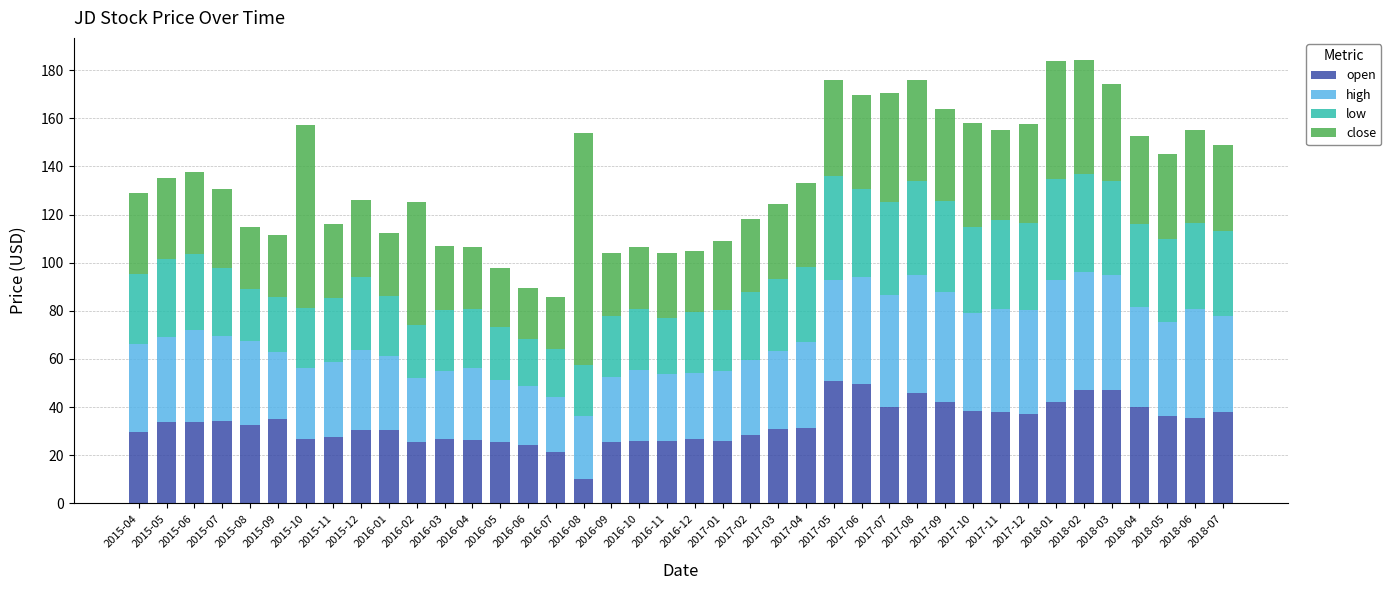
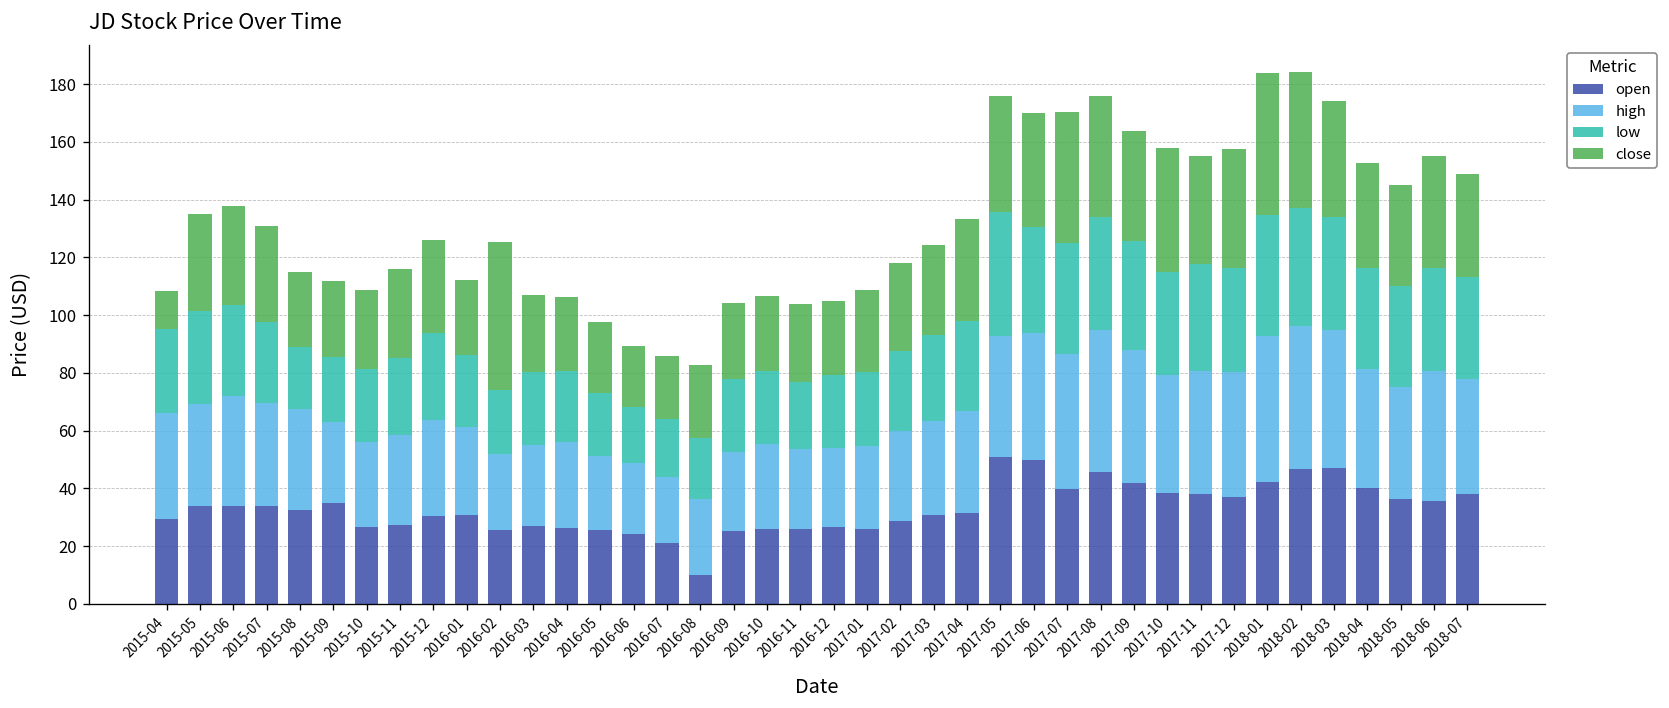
close, 2015-04: 34 -> 13
close, 2015-10: 76 -> 28
close, 2016-08: 96 -> 25
